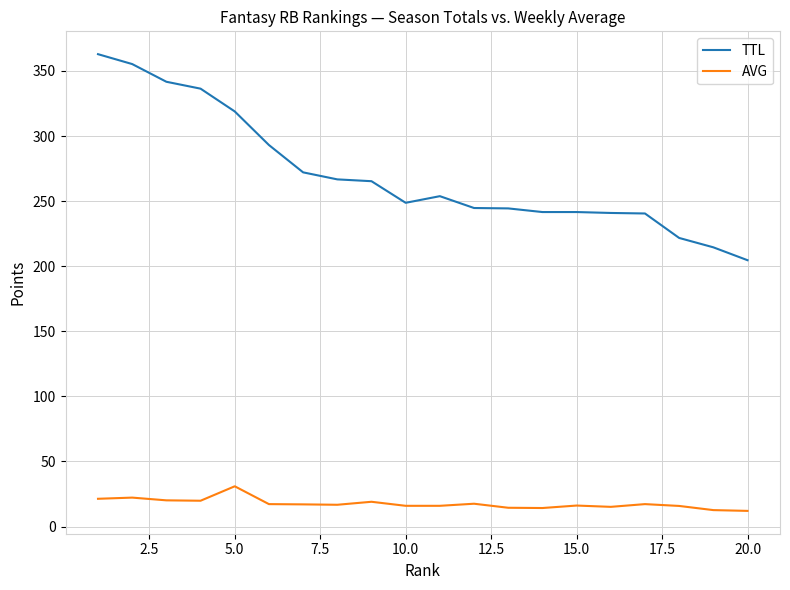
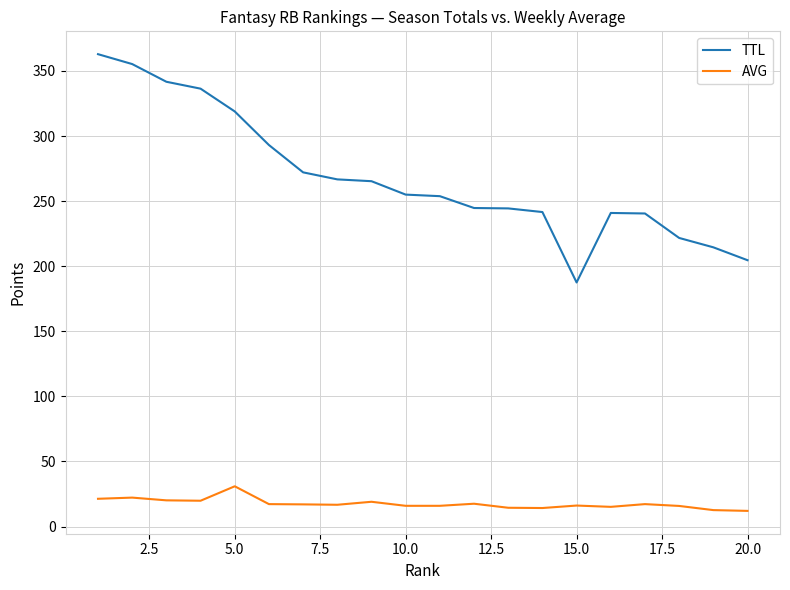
TTL, 10.0: 249 -> 255
TTL, 15.0: 242 -> 188
